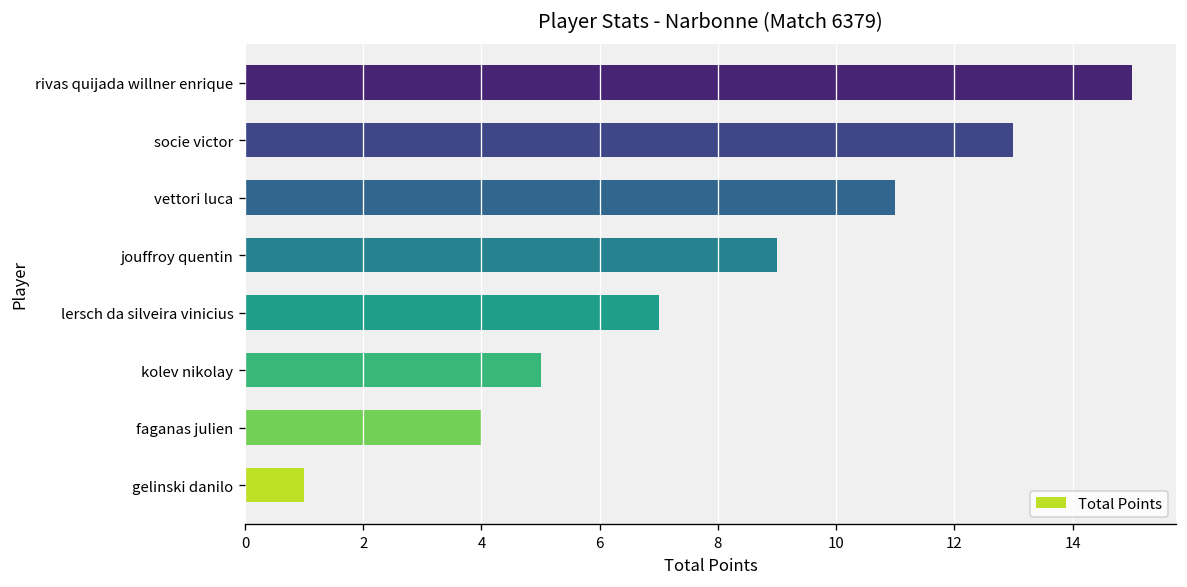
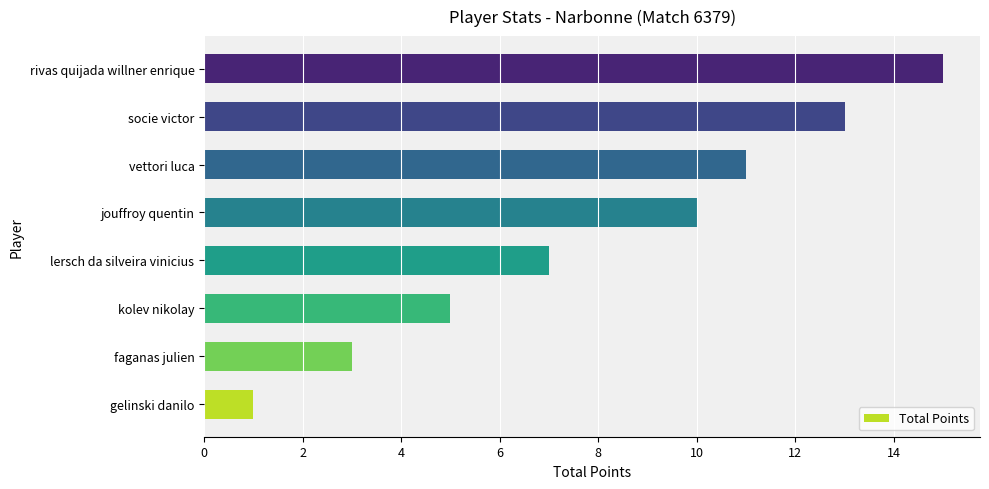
jouffroy quentin: 9 -> 10
faganas julien: 4 -> 3
